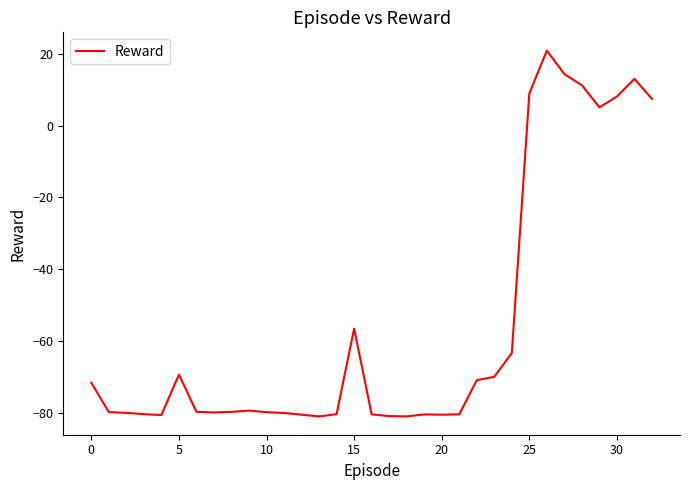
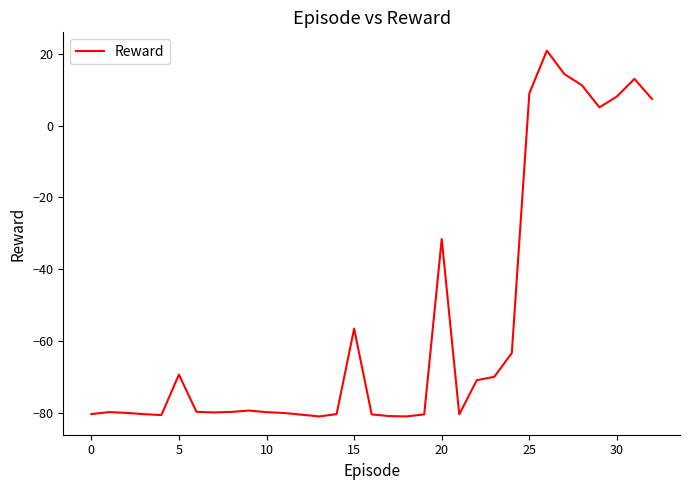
0: -72 -> -80
20: -81 -> -32
